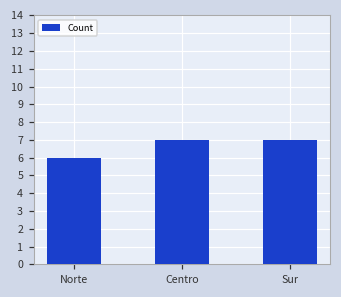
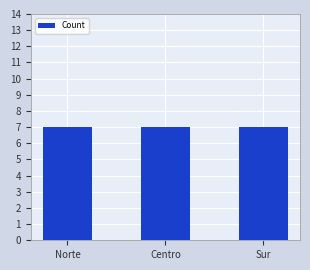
Norte: 6 -> 7
